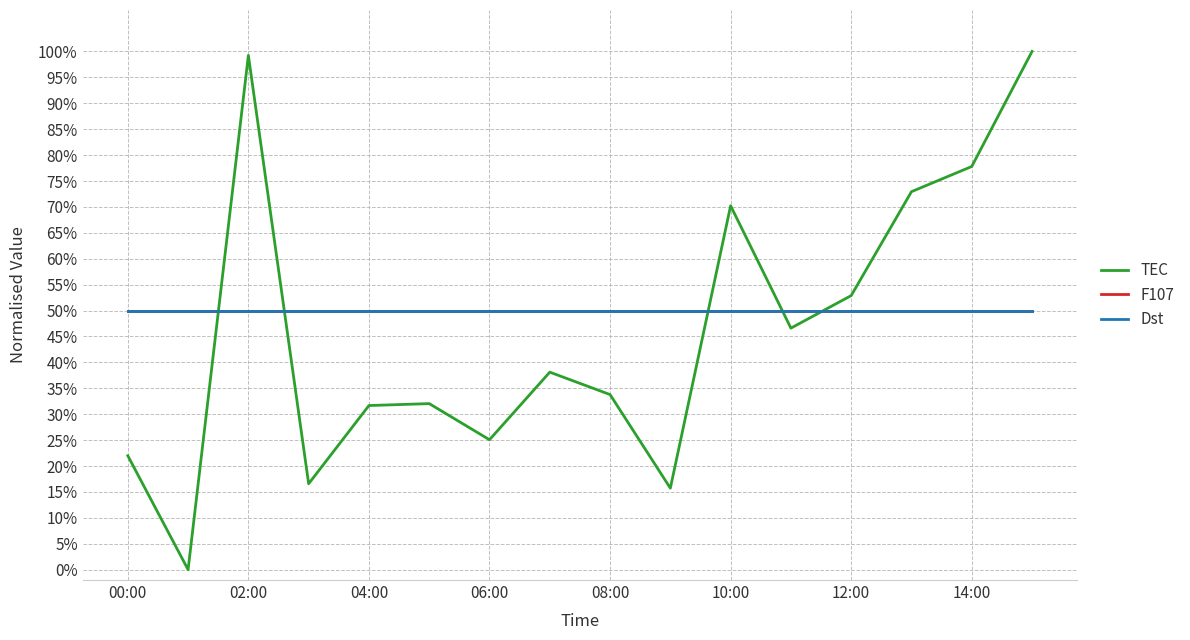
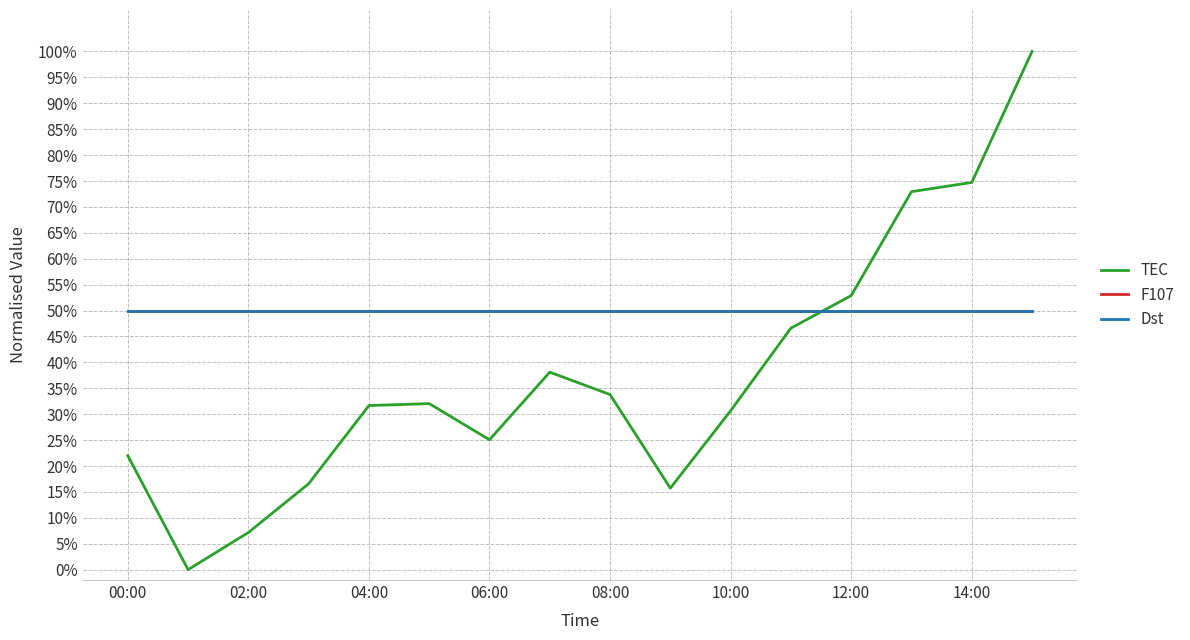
TEC, 02:00: 99% -> 7%
TEC, 10:00: 70% -> 31%
TEC, 14:00: 78% -> 75%
